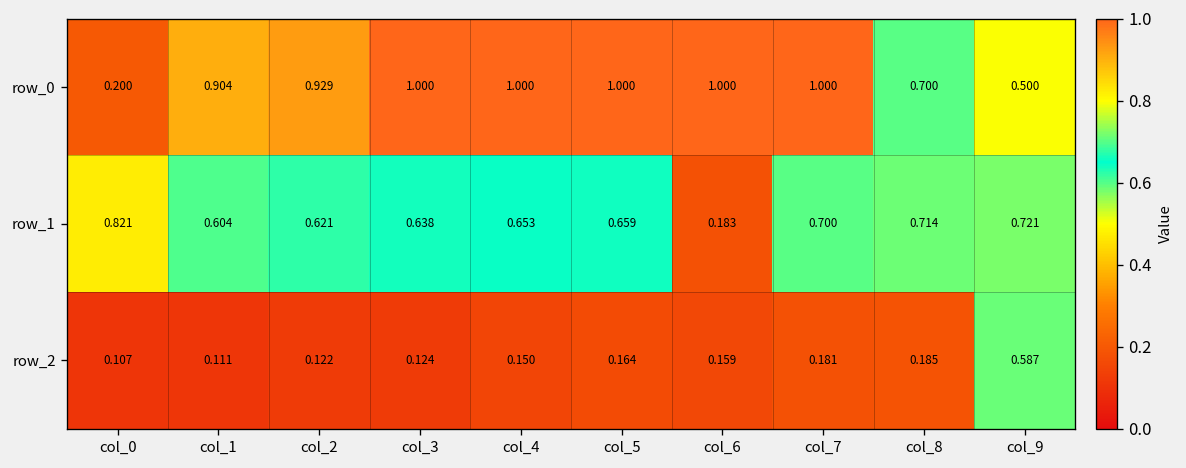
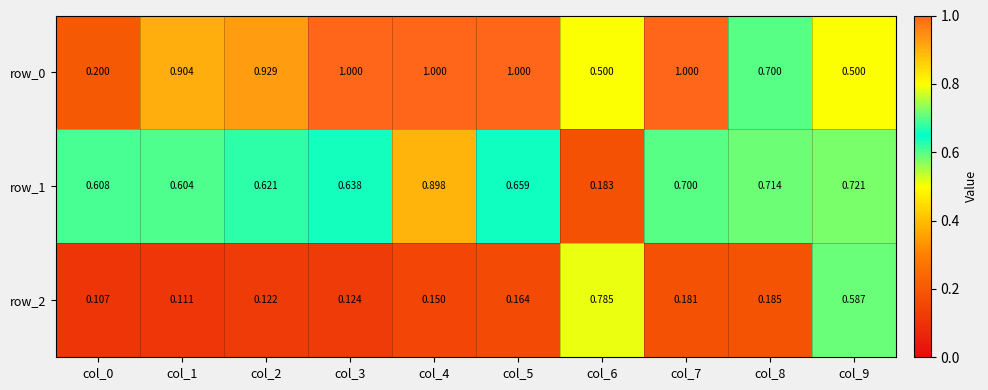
row_0, col_6: 1.000 -> 0.500
row_1, col_0: 0.821 -> 0.608
row_1, col_4: 0.653 -> 0.898
row_2, col_6: 0.159 -> 0.785
